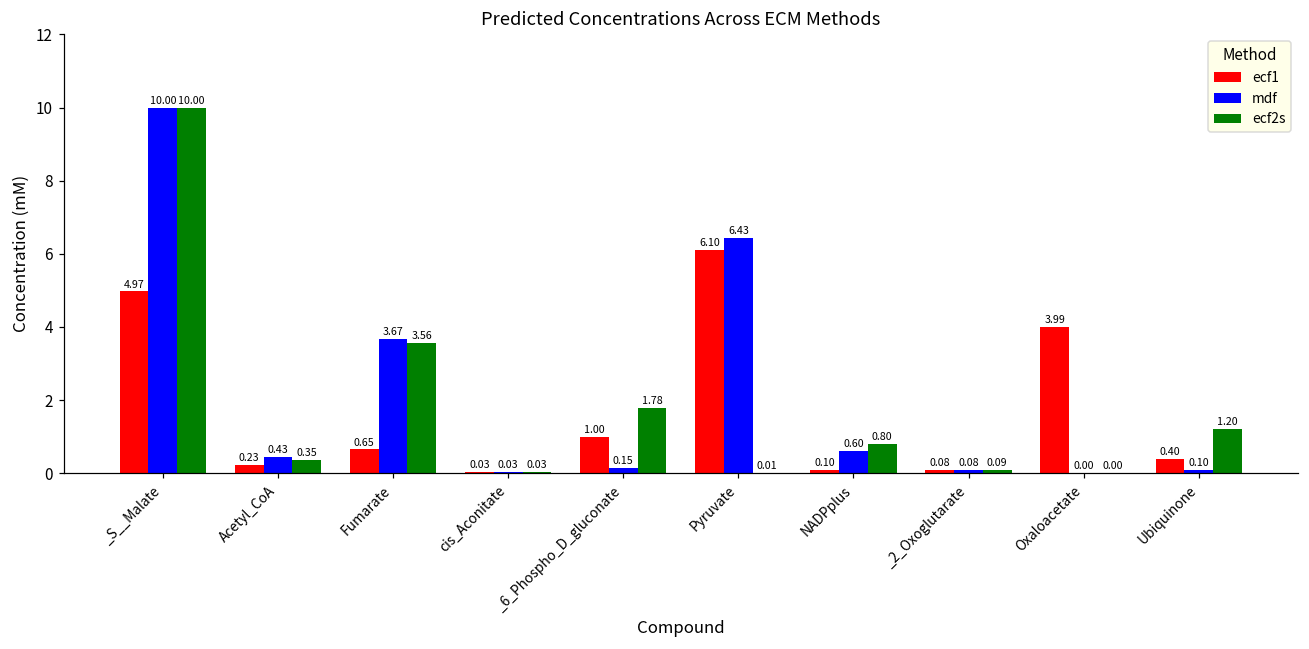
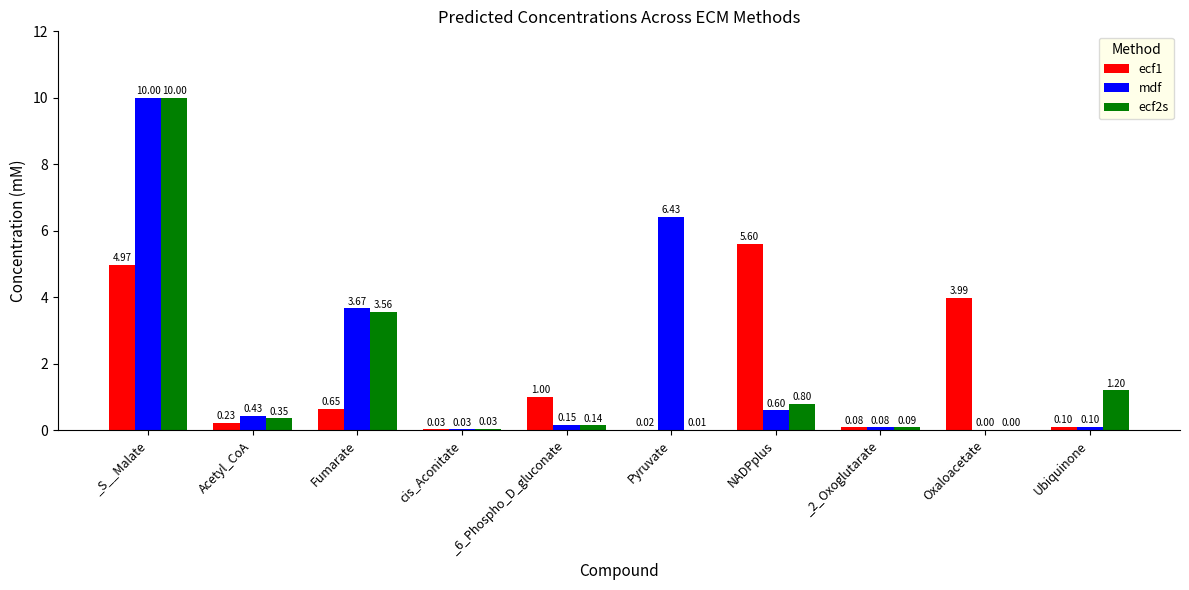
ecf2s, _6_Phospho_D_gluconate: 1.78 -> 0.14
ecf1, Pyruvate: 6.10 -> 0.02
ecf1, NADPplus: 0.10 -> 5.60
ecf1, Ubiquinone: 0.40 -> 0.10
